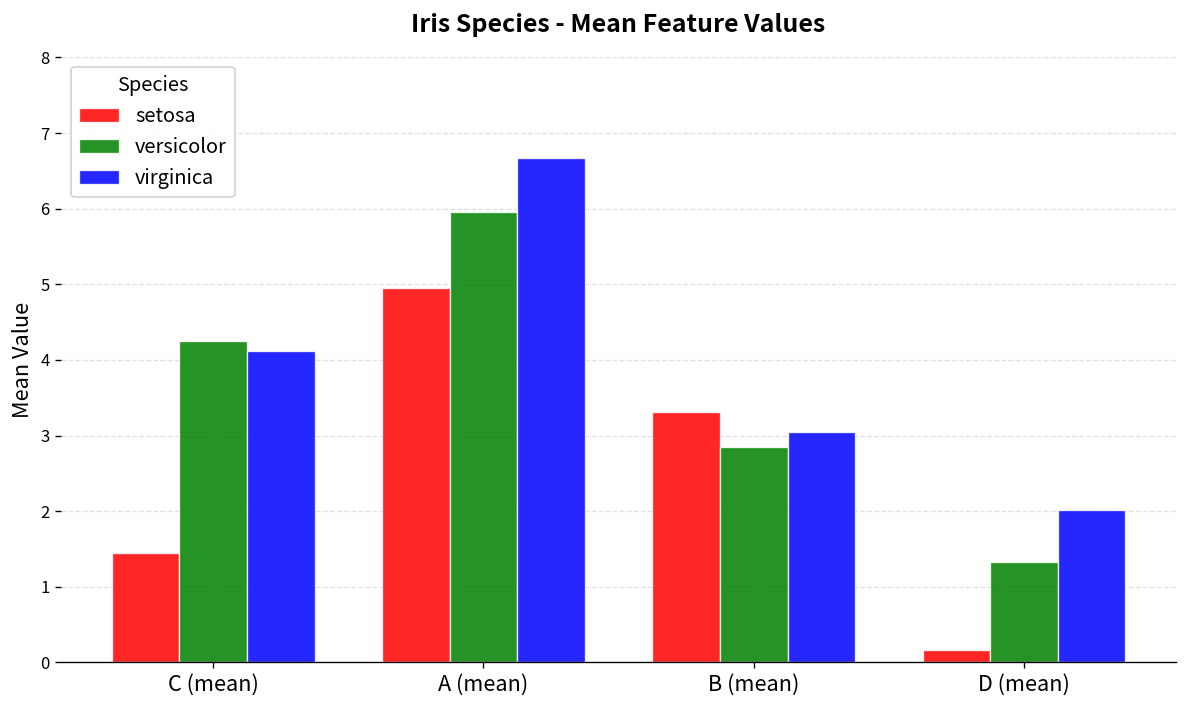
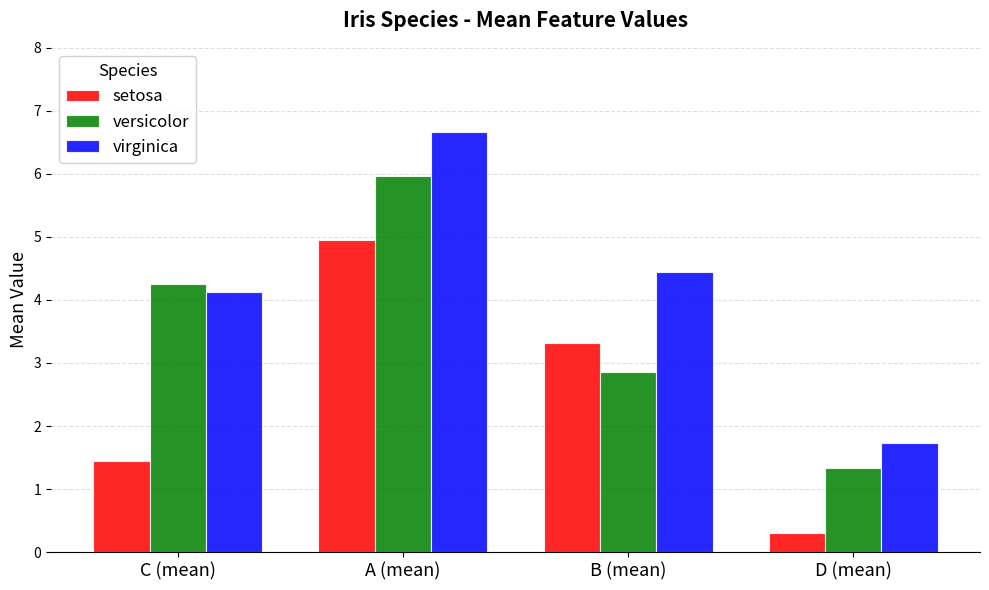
virginica, B (mean): 3.1 -> 4.5
setosa, D (mean): 0.2 -> 0.3
virginica, D (mean): 2.0 -> 1.7
